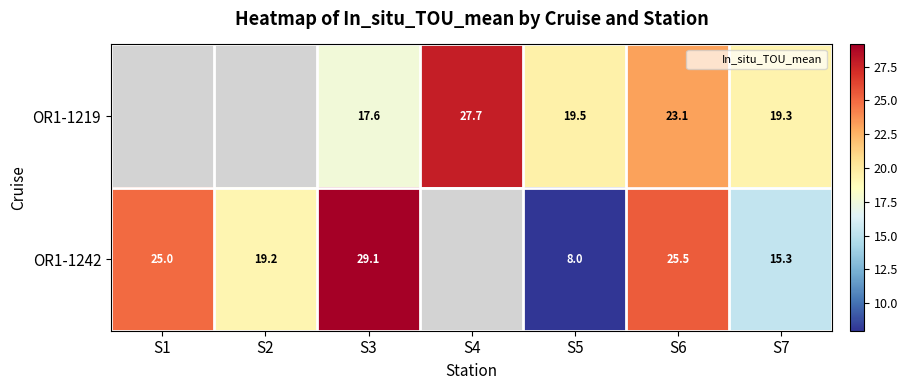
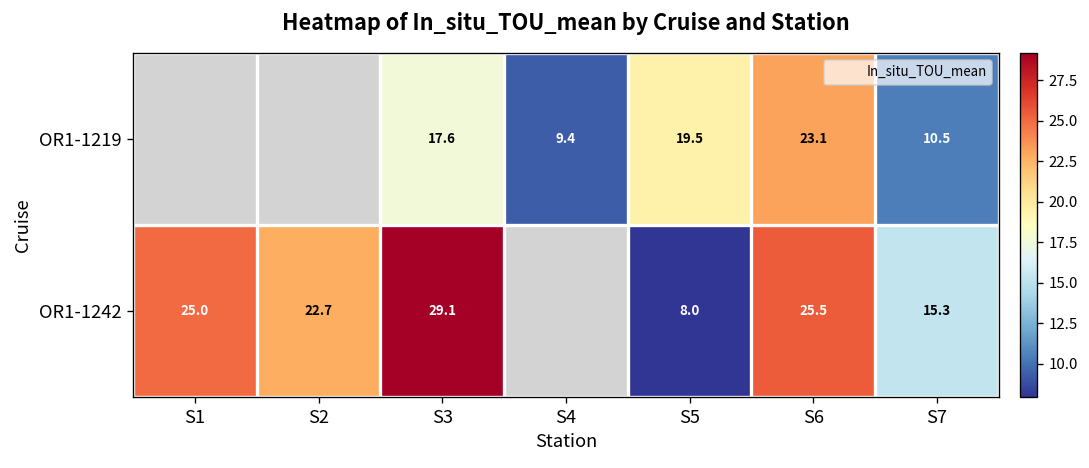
OR1-1219, S4: 27.7 -> 9.4
OR1-1219, S7: 19.3 -> 10.5
OR1-1242, S2: 19.2 -> 22.7
